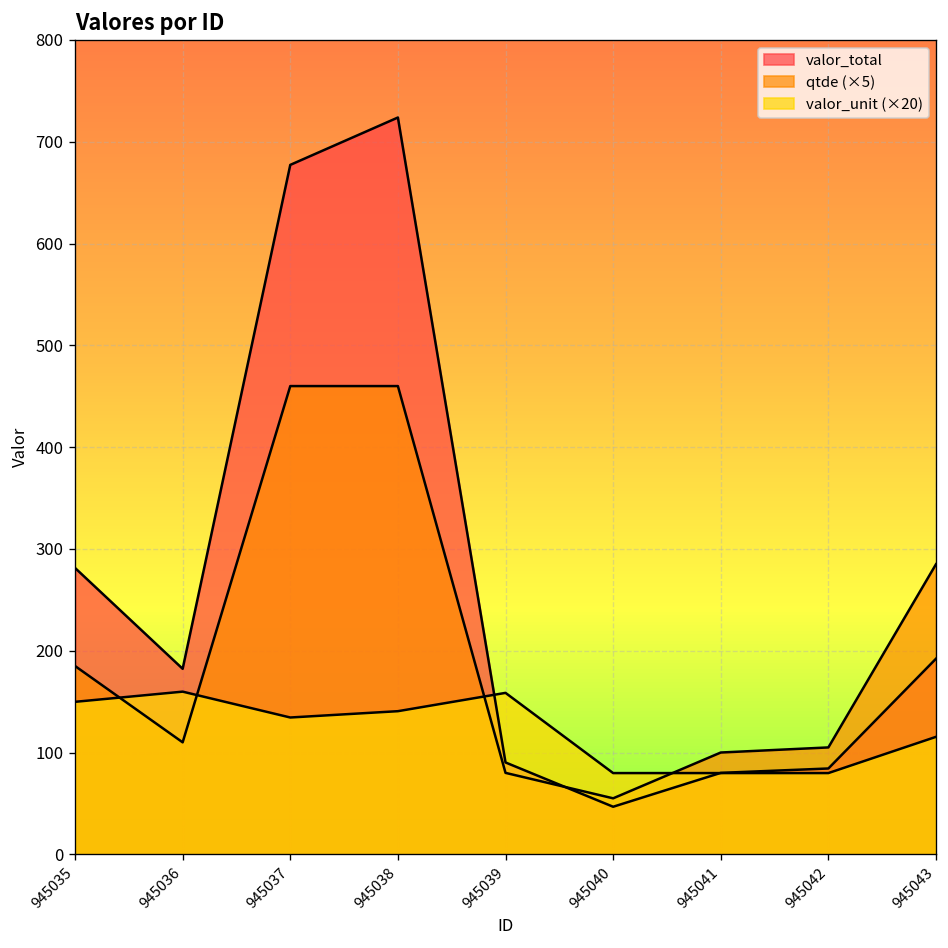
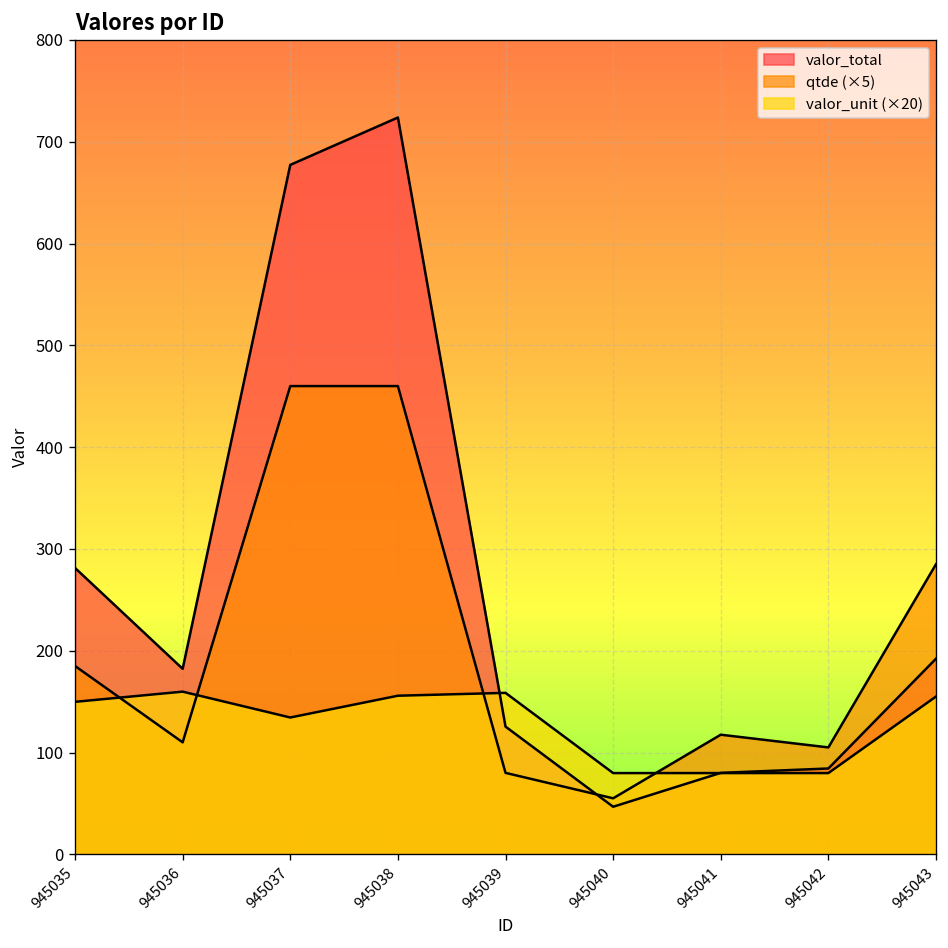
valor_unit (×20), 945038: 140 -> 160
valor_total, 945039: 90 -> 130
qtde (×5), 945041: 100 -> 120
valor_unit (×20), 945043: 120 -> 160
